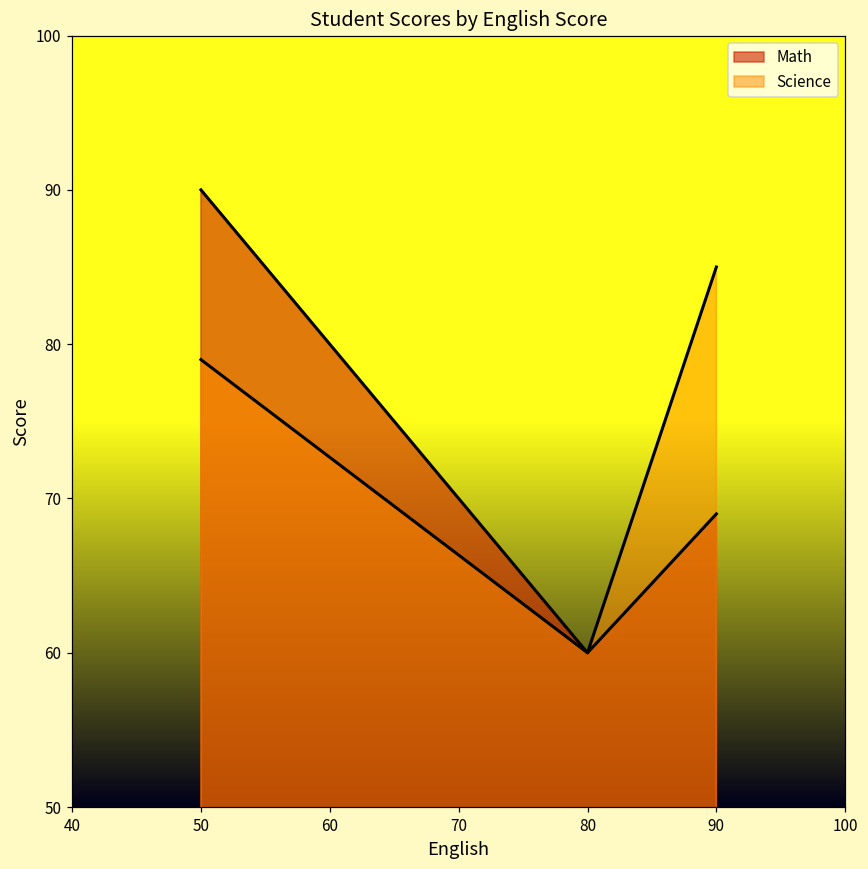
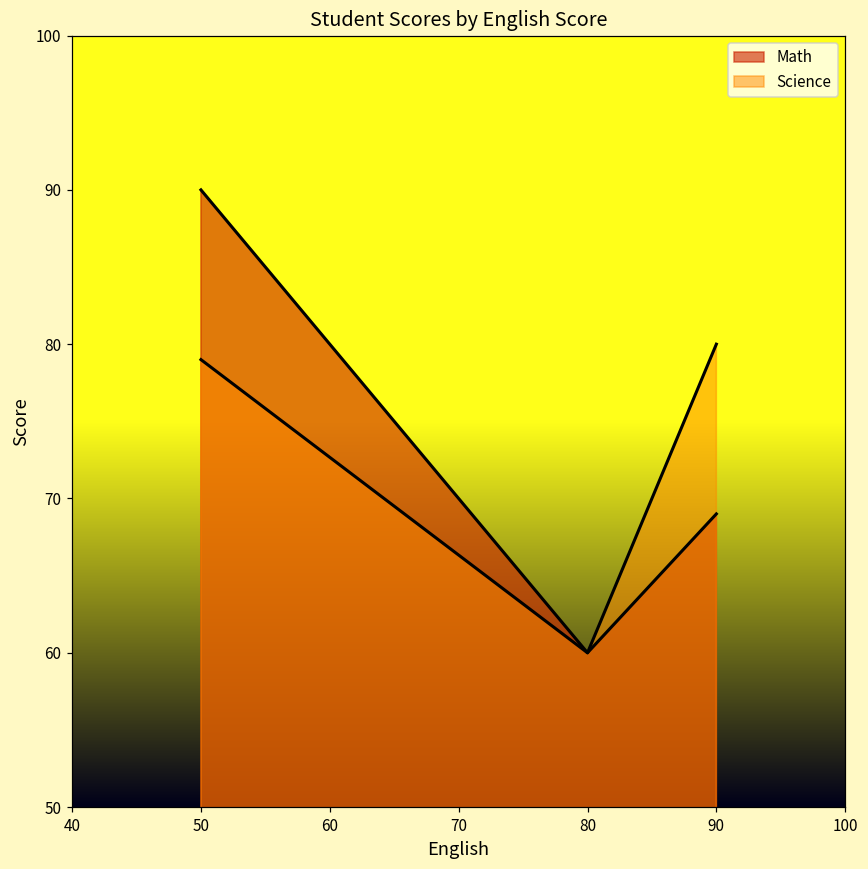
Science, 90: 85 -> 80
